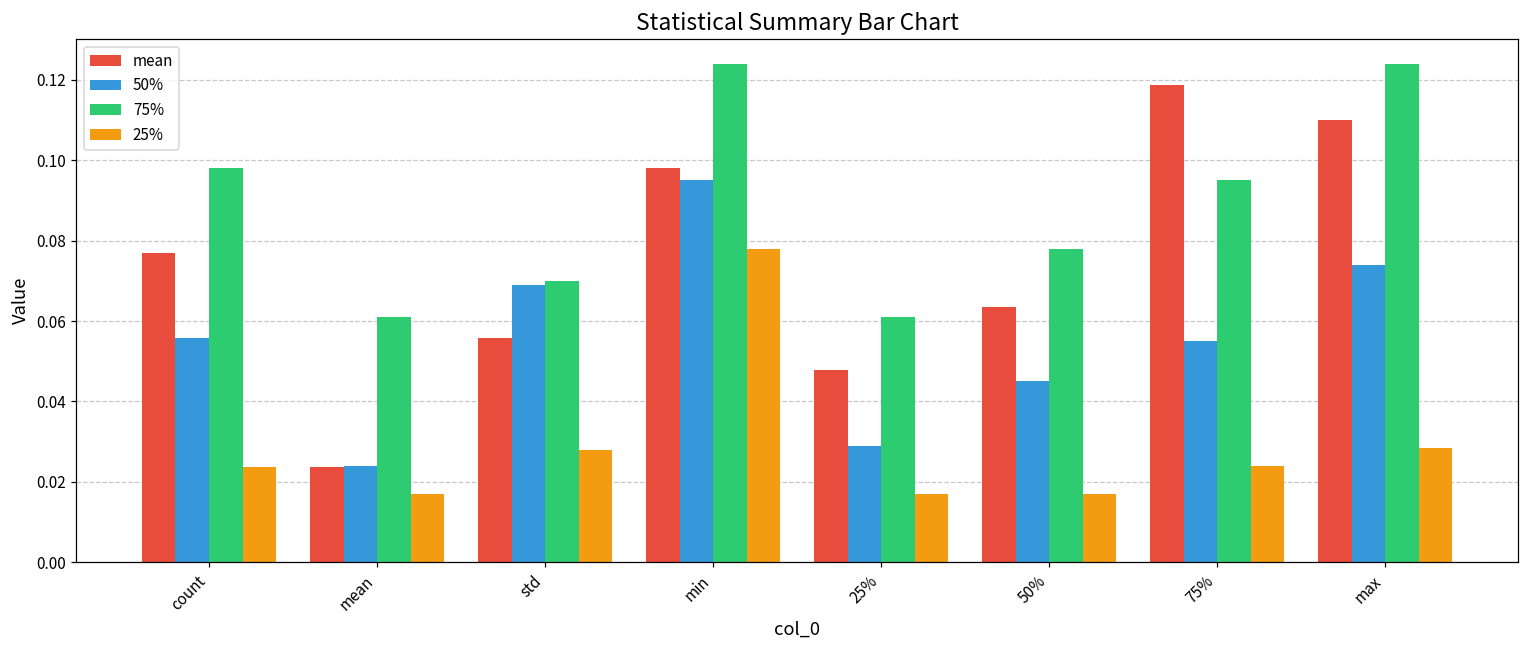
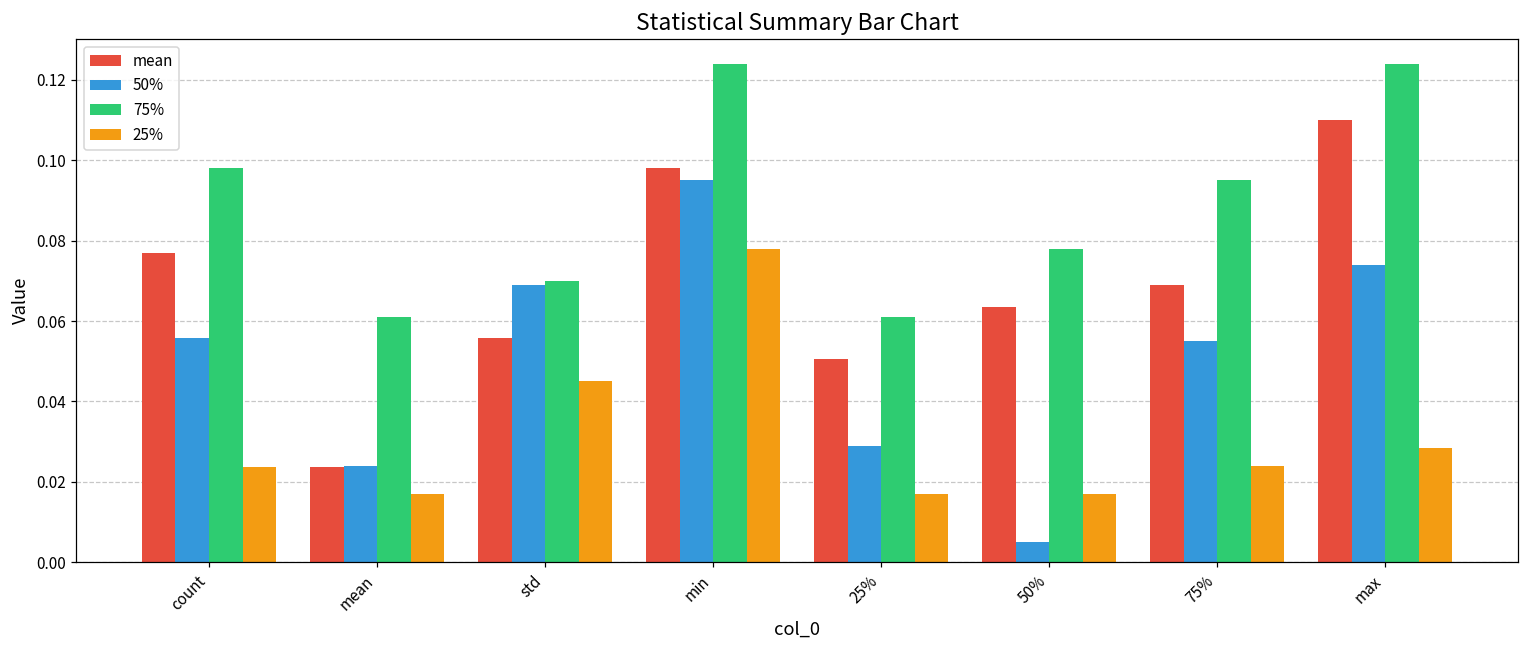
25%, std: 0.028 -> 0.045
mean, 25%: 0.048 -> 0.051
50%, 50%: 0.045 -> 0.005
mean, 75%: 0.119 -> 0.069
